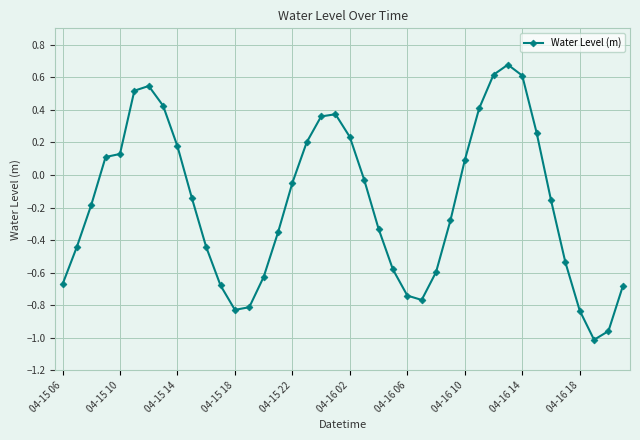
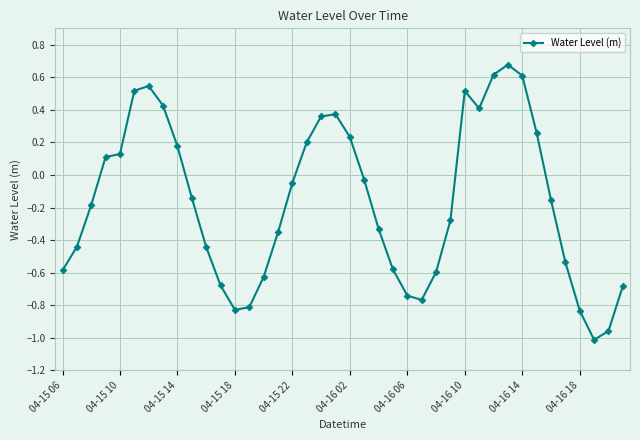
04-15 06: -0.67 -> -0.59
04-16 10: 0.09 -> 0.52
